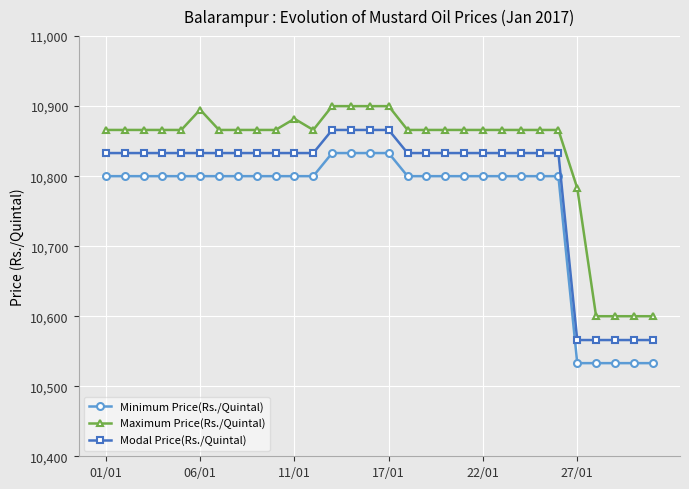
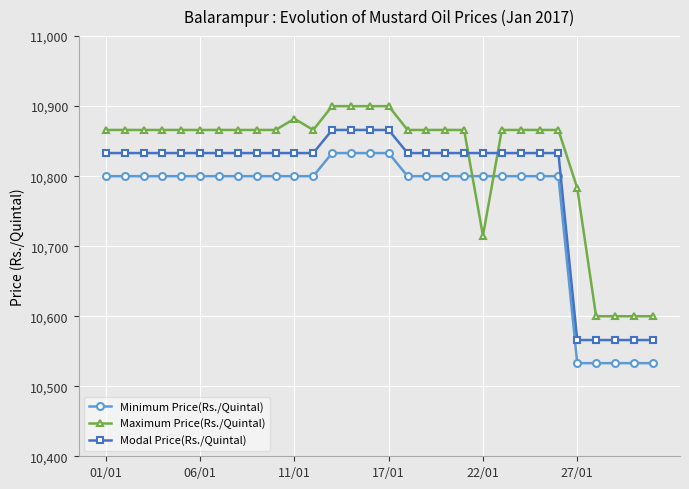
Maximum Price(Rs./Quintal), 06/01: 10,900 -> 10,870
Maximum Price(Rs./Quintal), 22/01: 10,870 -> 10,720
